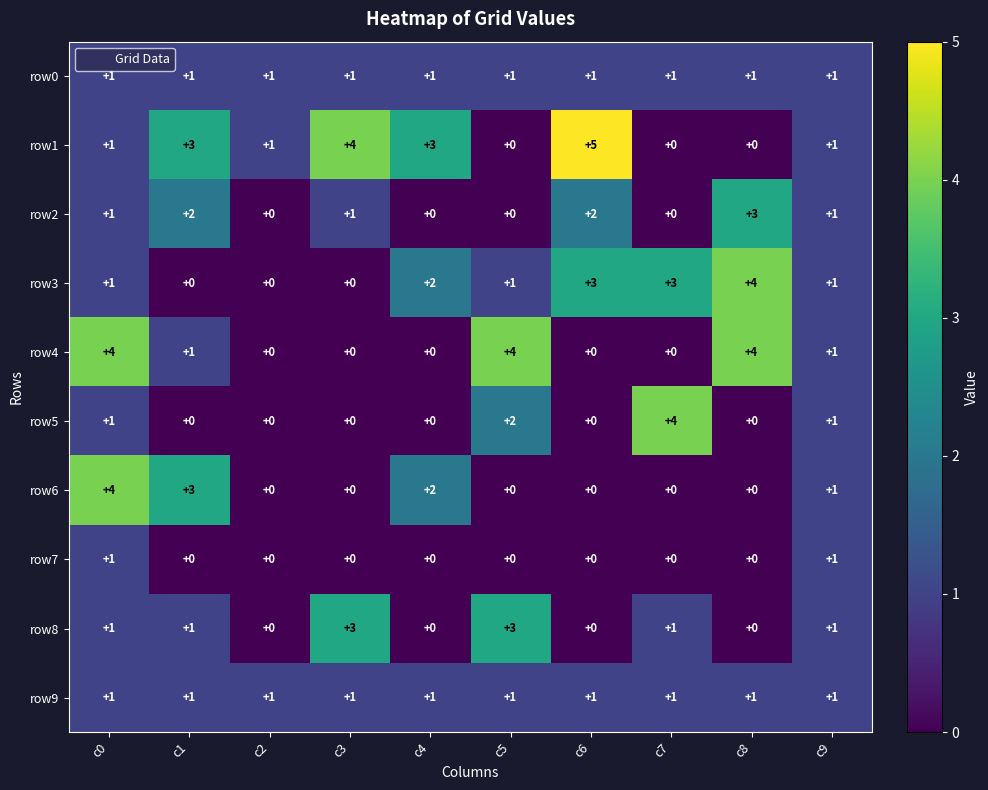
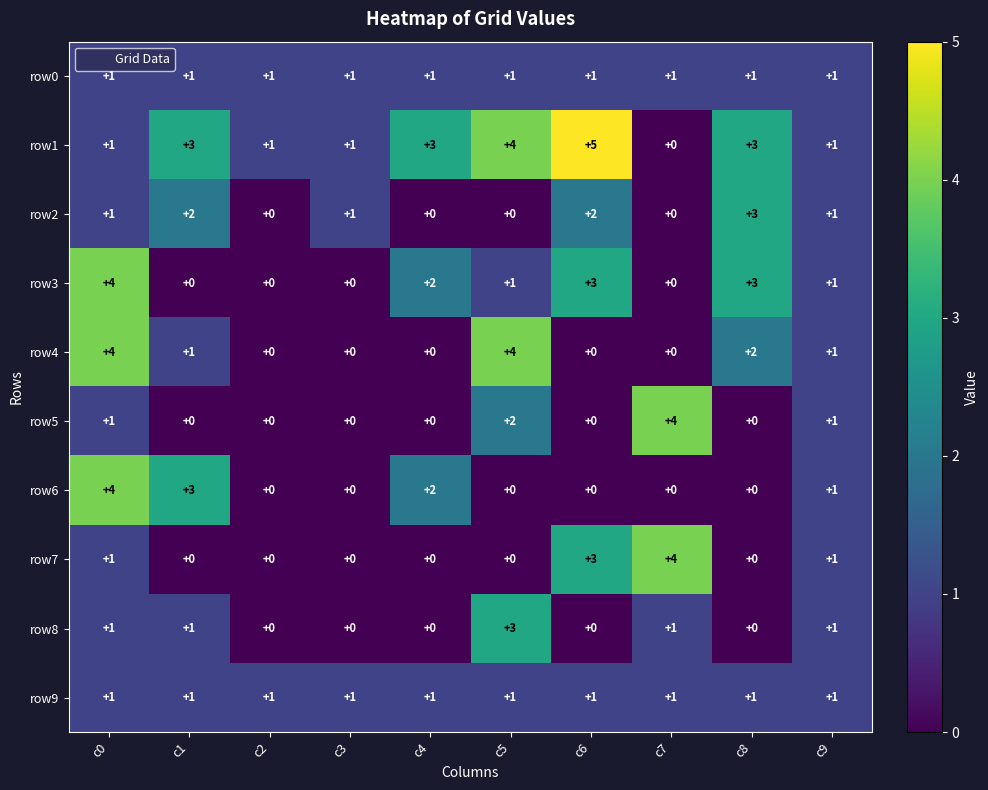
row1, c3: +4 -> +1
row1, c5: +0 -> +4
row1, c8: +0 -> +3
row3, c0: +1 -> +4
row3, c7: +3 -> +0
row3, c8: +4 -> +3
row4, c8: +4 -> +2
row7, c6: +0 -> +3
row7, c7: +0 -> +4
row8, c3: +3 -> +0
